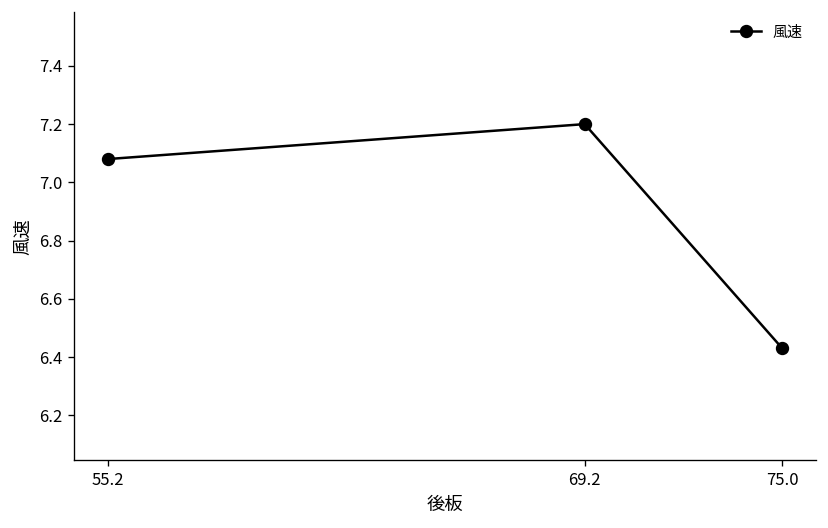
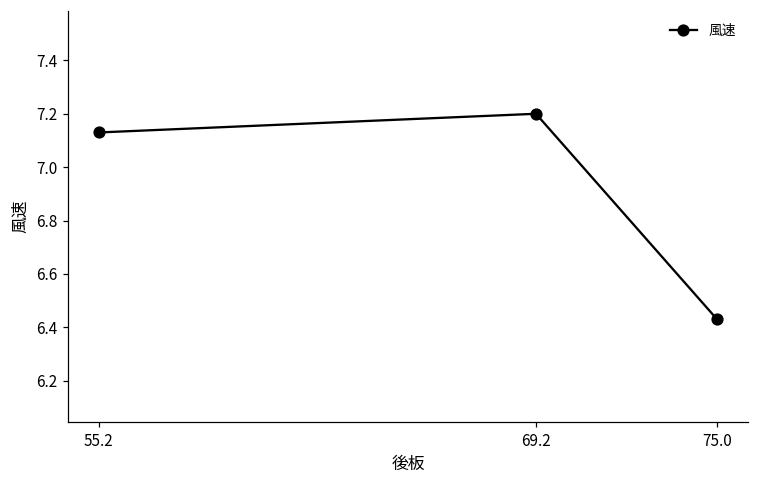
55.2: 7.08 -> 7.13
